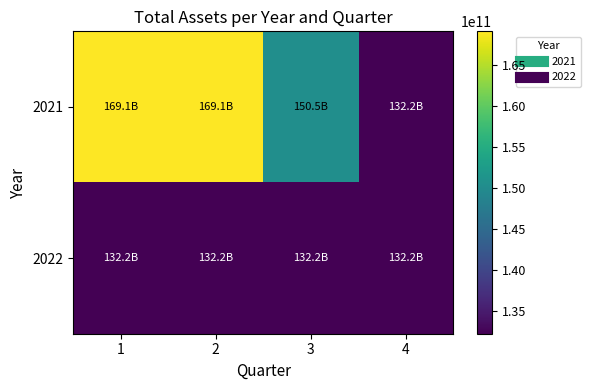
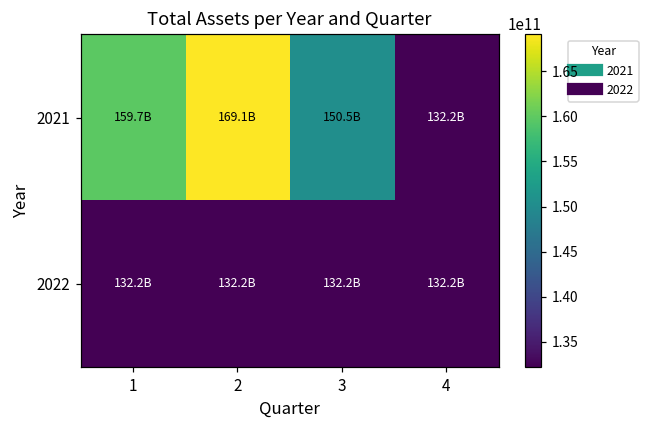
2021, 1: 169.1B -> 159.7B
